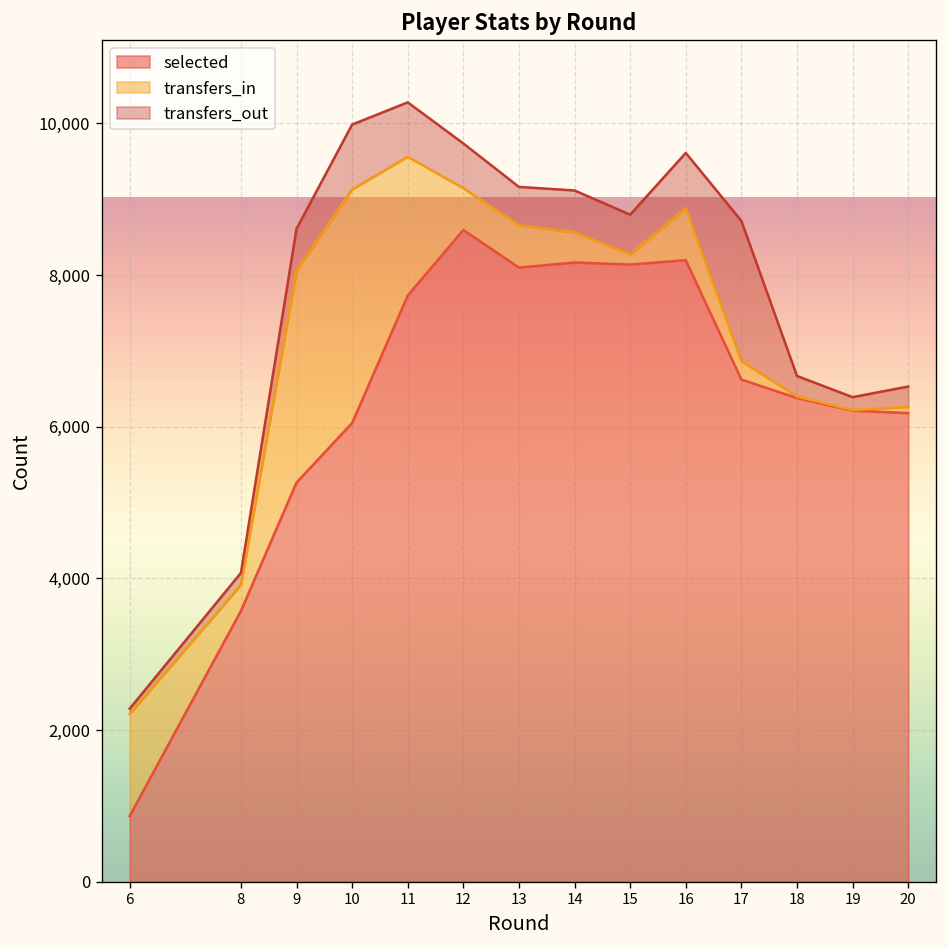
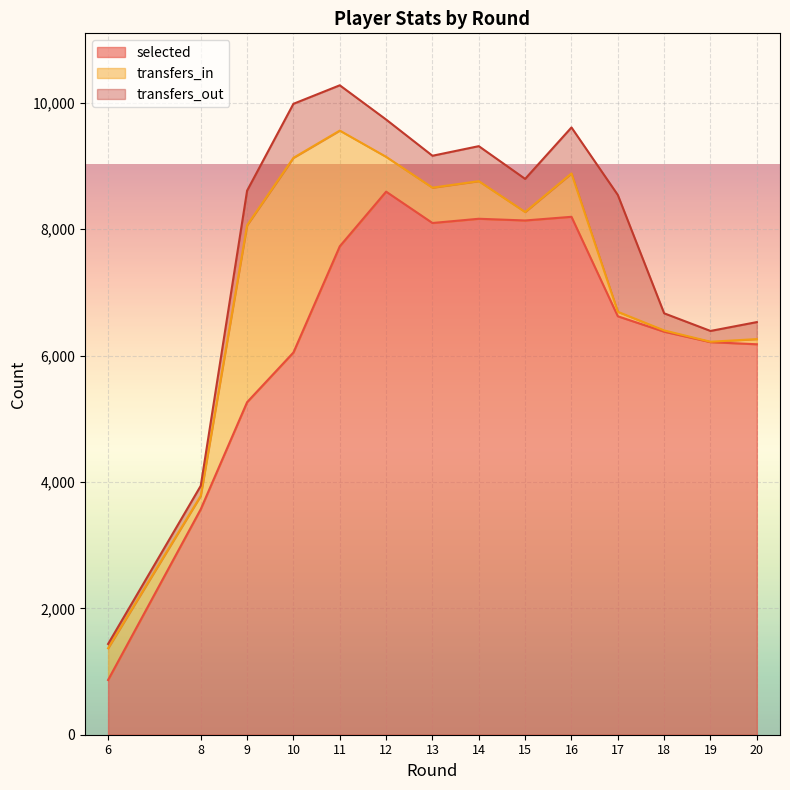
transfers_in, 6: 1,300 -> 500
transfers_in, 8: 300 -> 200
transfers_in, 14: 400 -> 600
transfers_in, 17: 200 -> 100
